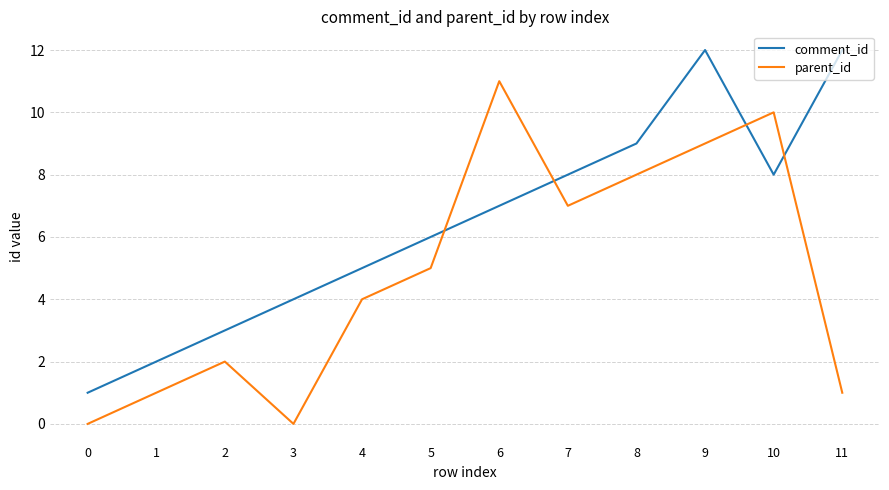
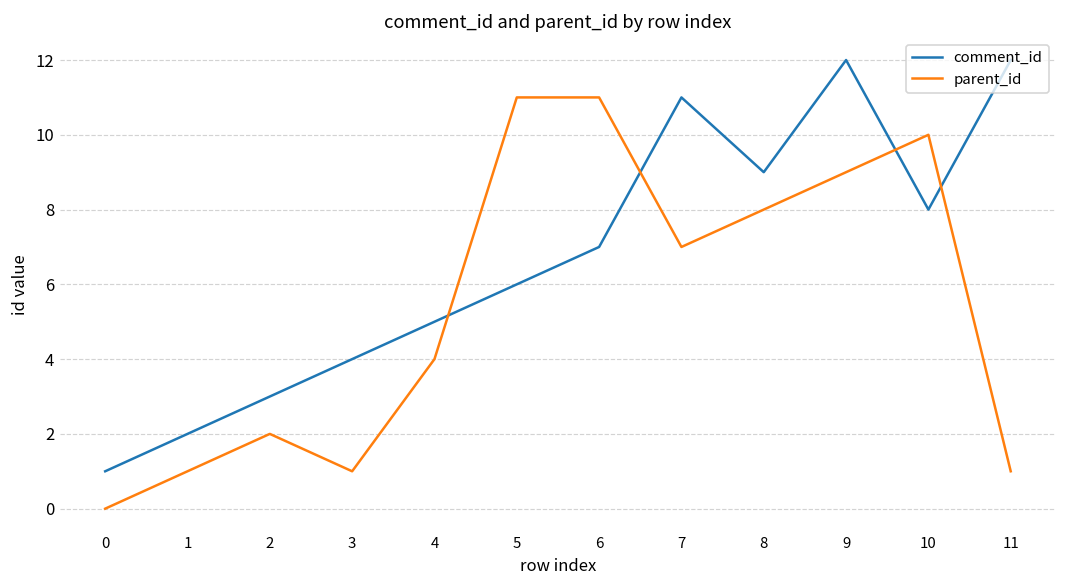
parent_id, 3: 0 -> 1
parent_id, 5: 5 -> 11
comment_id, 7: 8 -> 11
